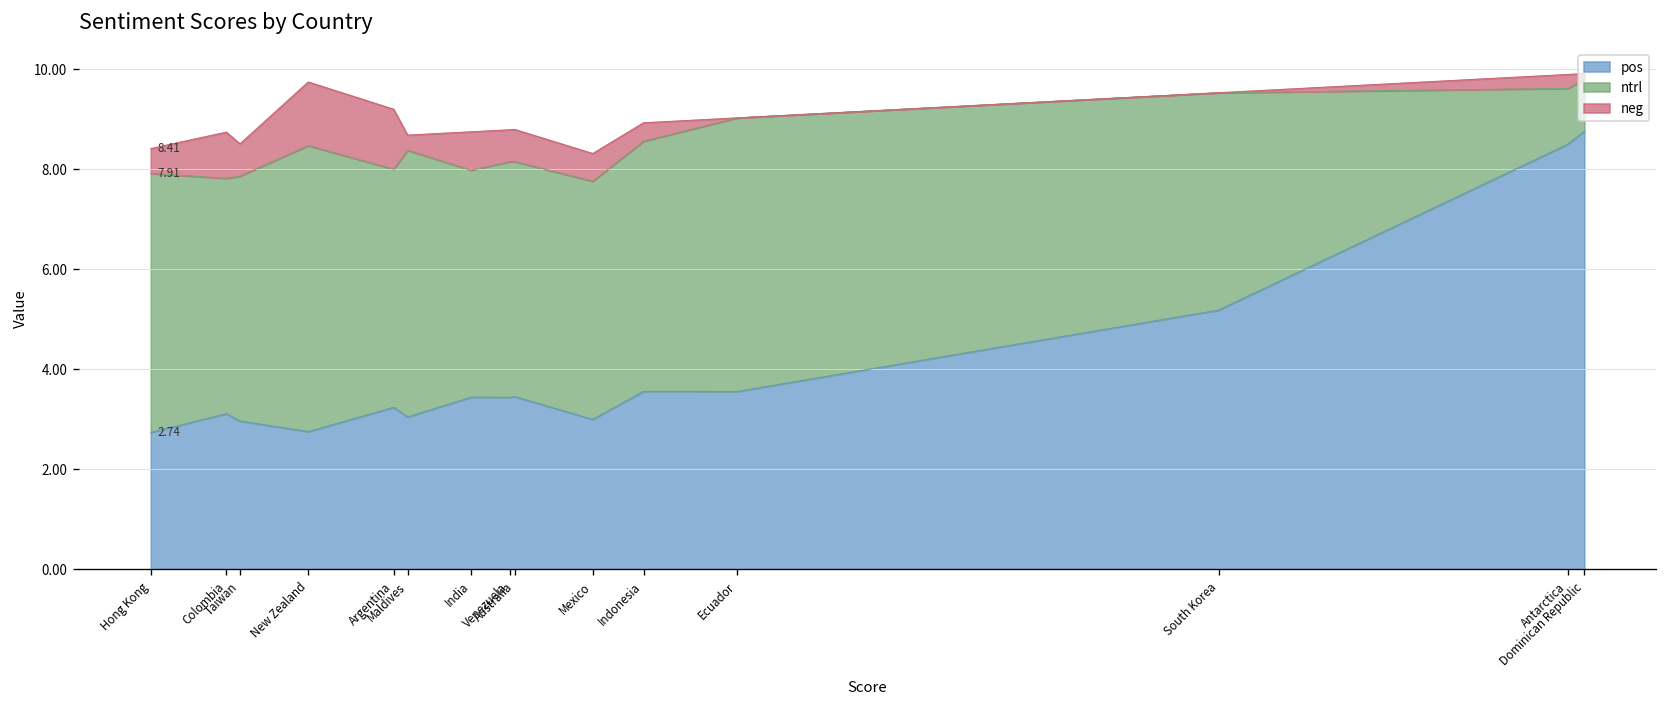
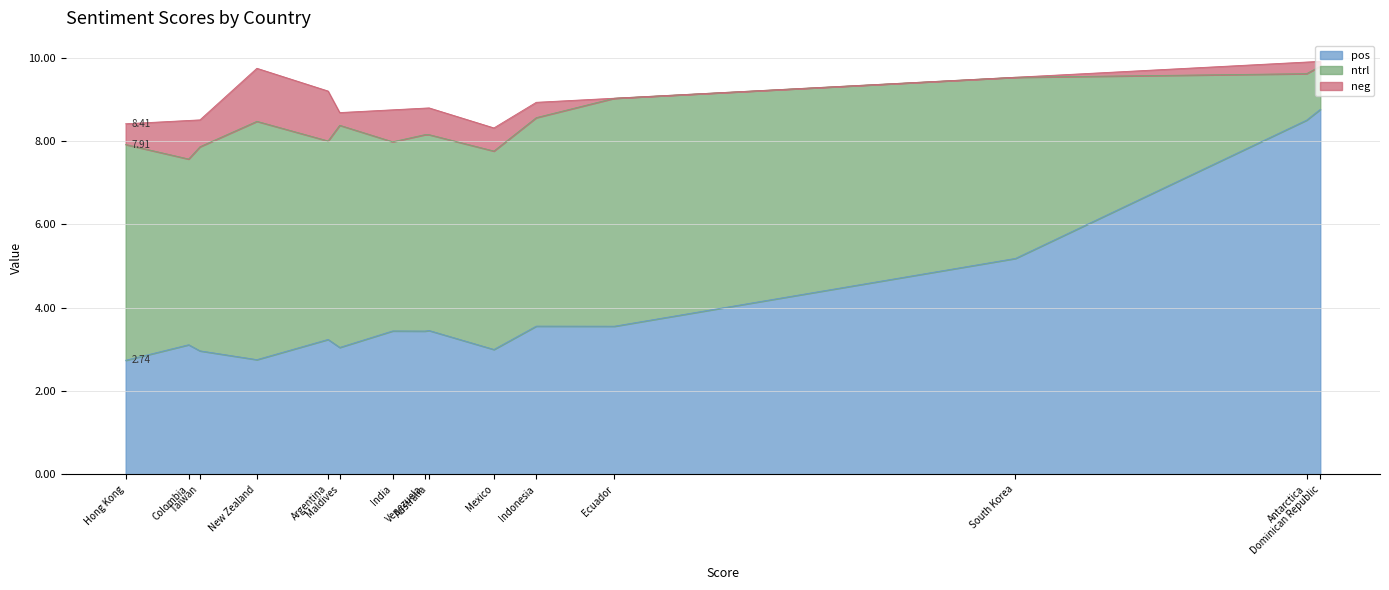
ntrl, Colombia: 4.7 -> 4.5
